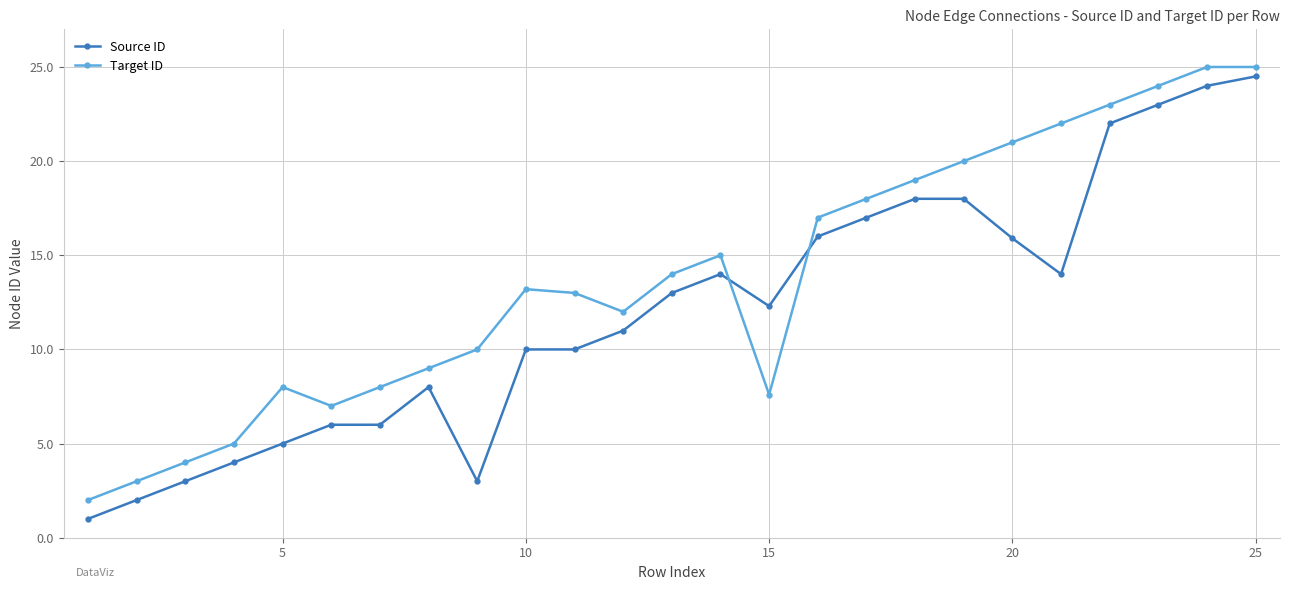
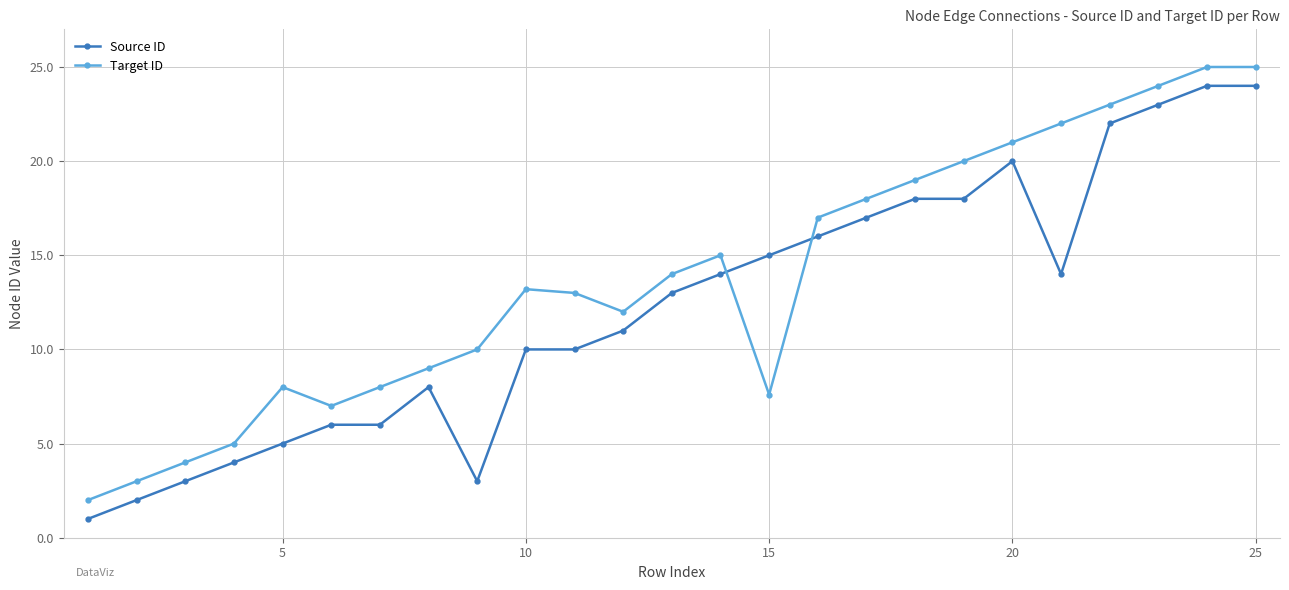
Source ID, 15: 12.3 -> 15.0
Source ID, 20: 15.9 -> 20.0
Source ID, 25: 24.5 -> 24.0
